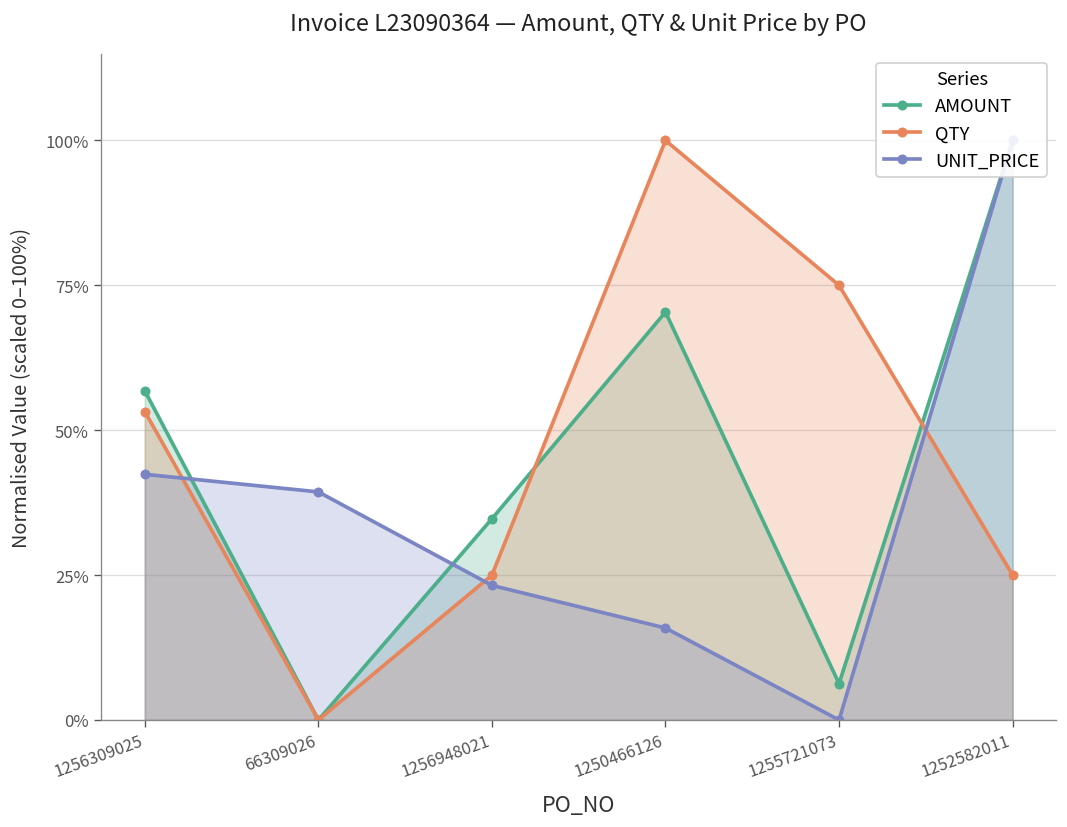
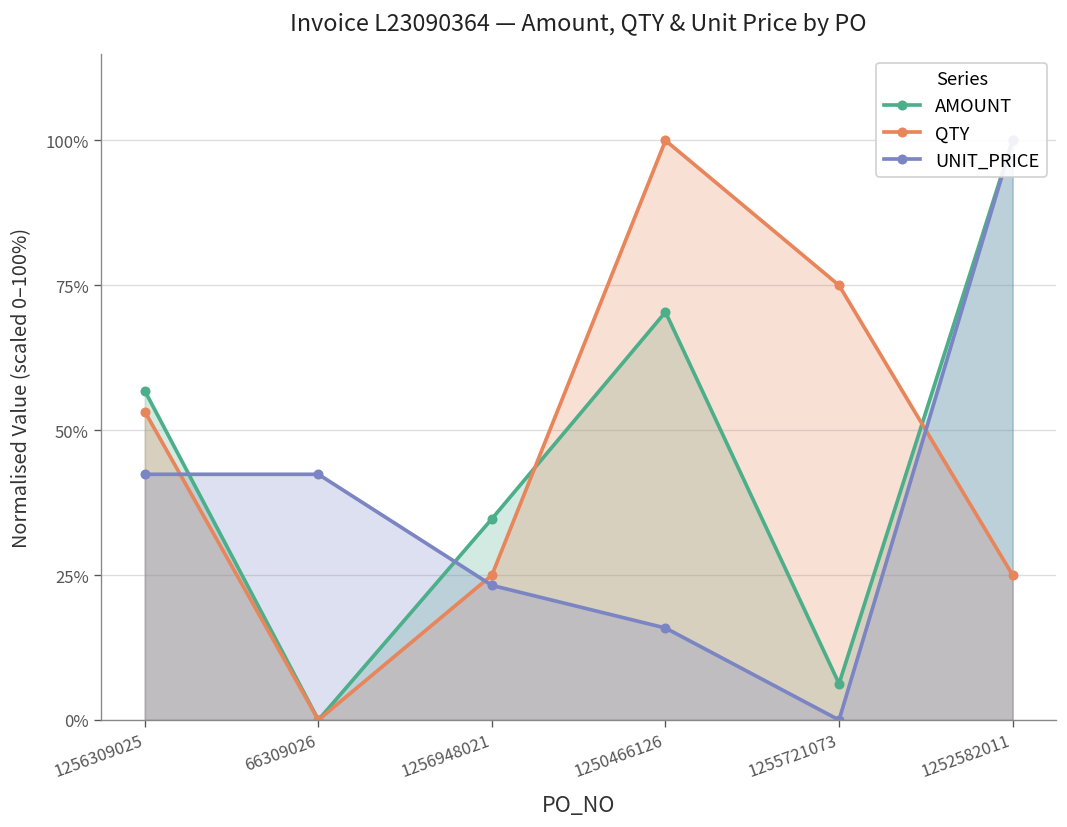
UNIT_PRICE, 66309026: 39% -> 42%
